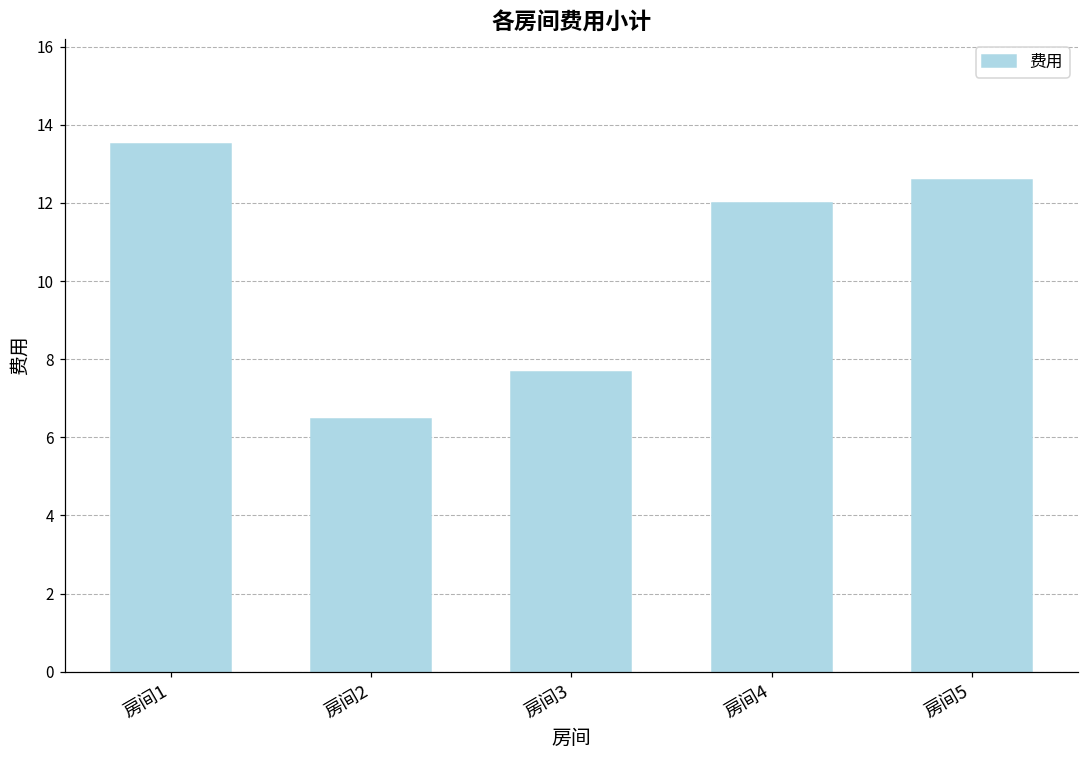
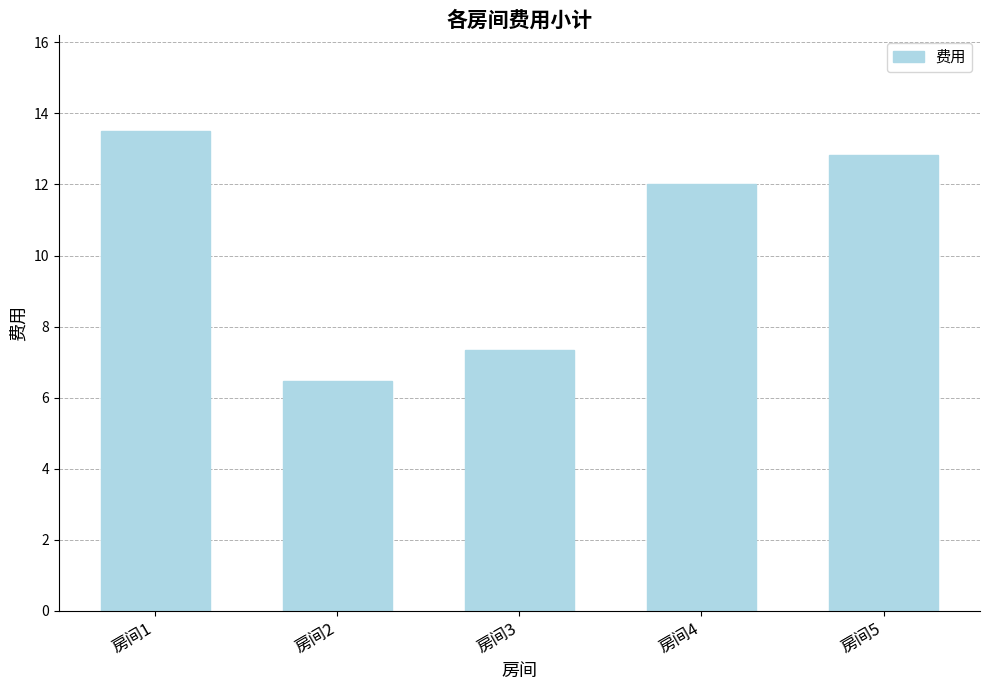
房间3: 7.7 -> 7.3
房间5: 12.6 -> 12.8
